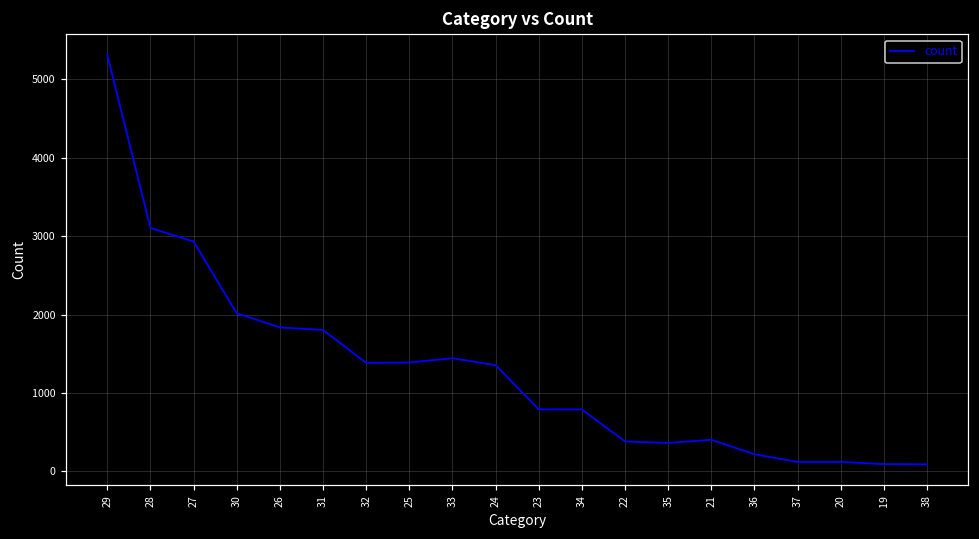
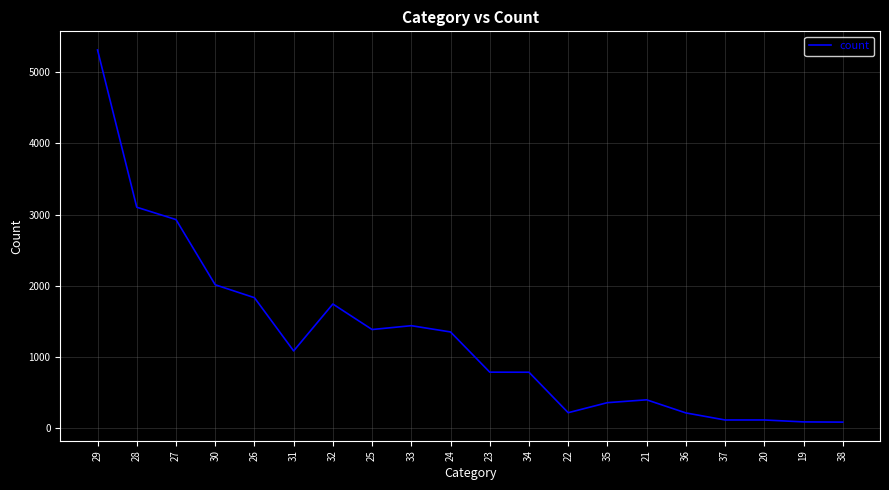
31: 1800 -> 1100
32: 1400 -> 1700
22: 400 -> 200
